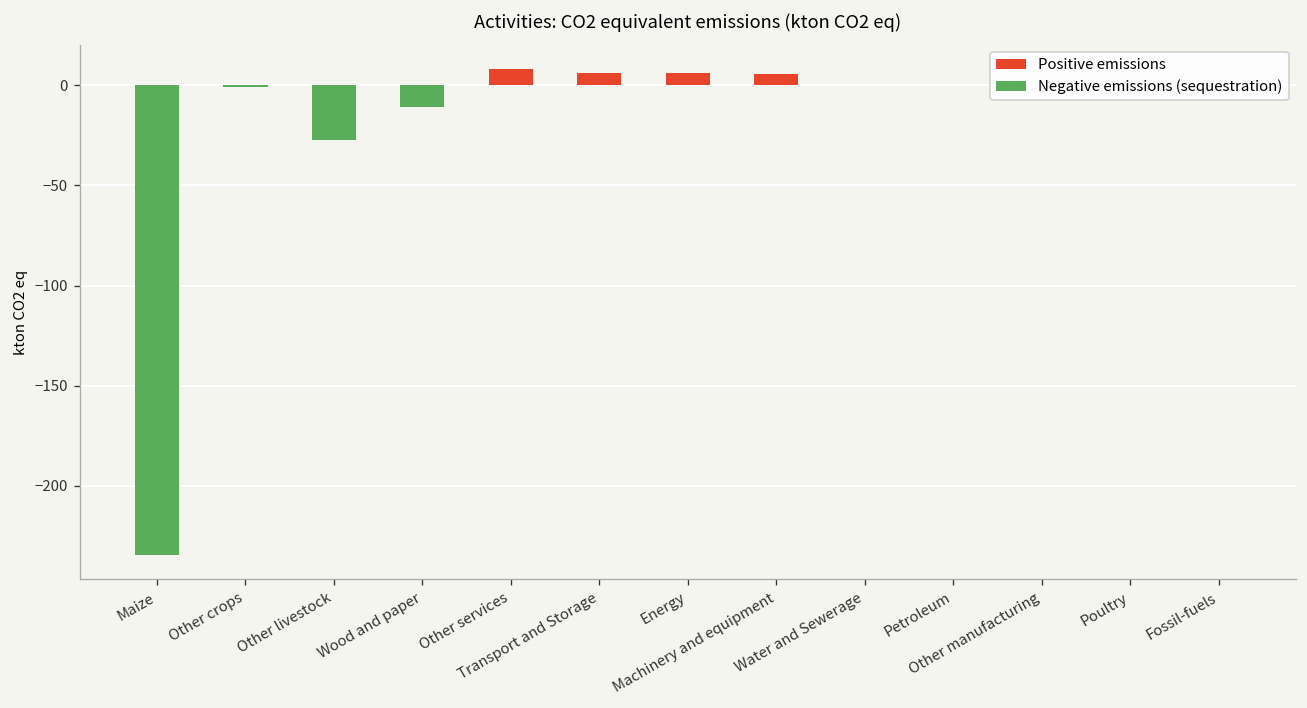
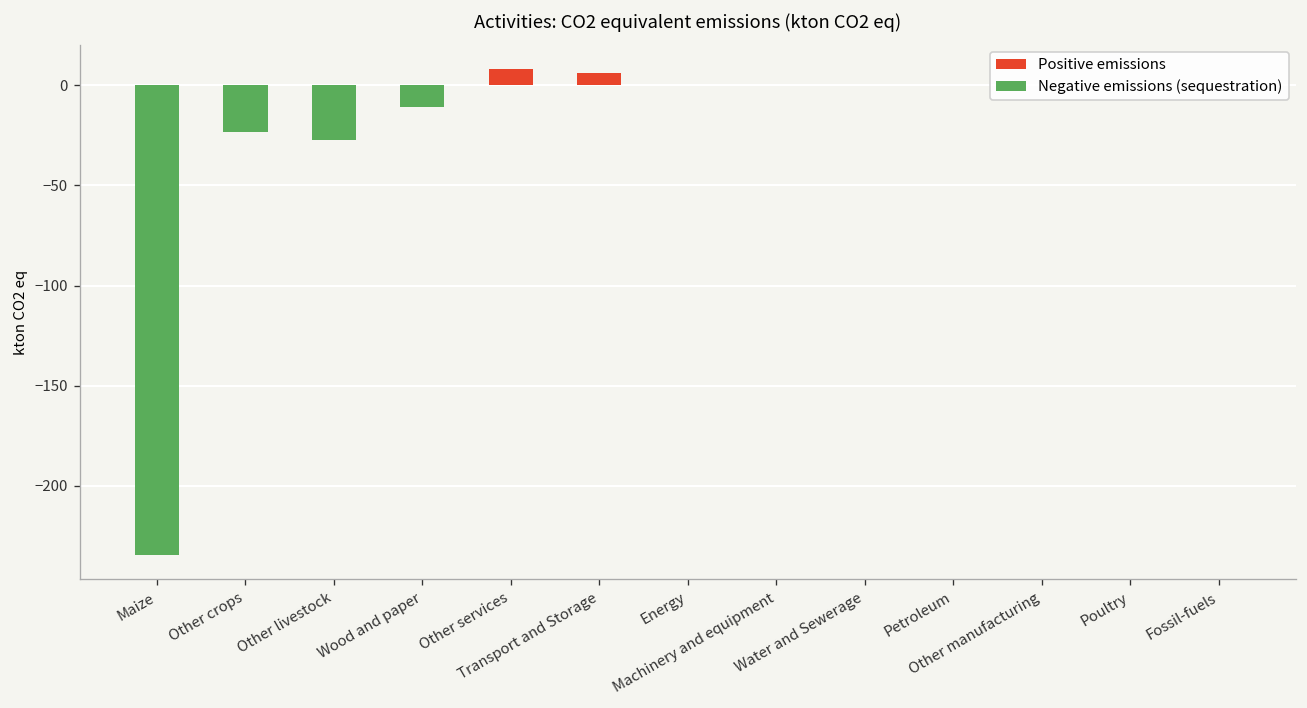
Negative emissions (sequestration), Other crops: -1 -> -23
Positive emissions, Energy: 6 -> 0
Positive emissions, Machinery and equipment: 6 -> 0
